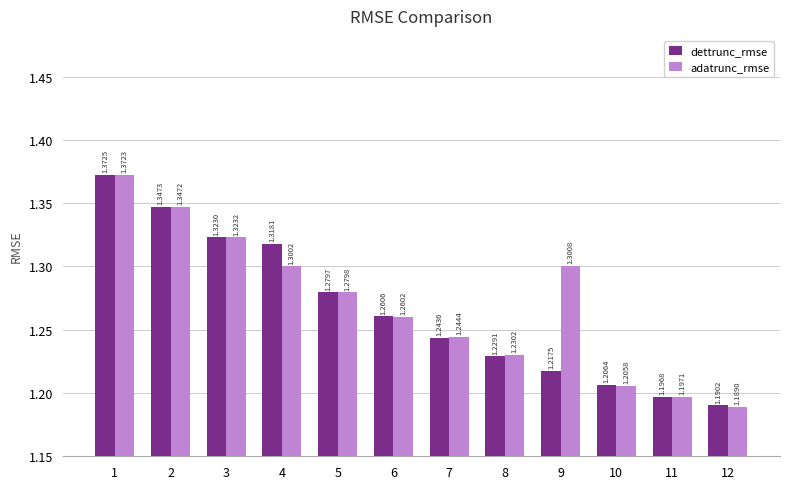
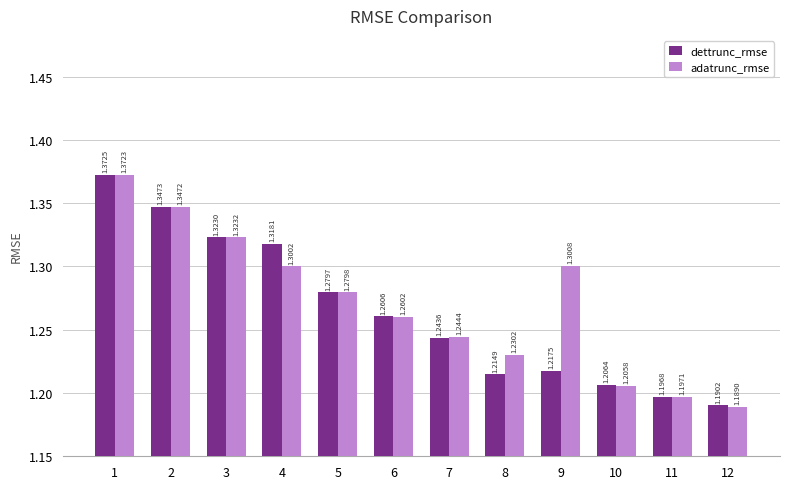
dettrunc_rmse, 8: 1.2291 -> 1.2149
